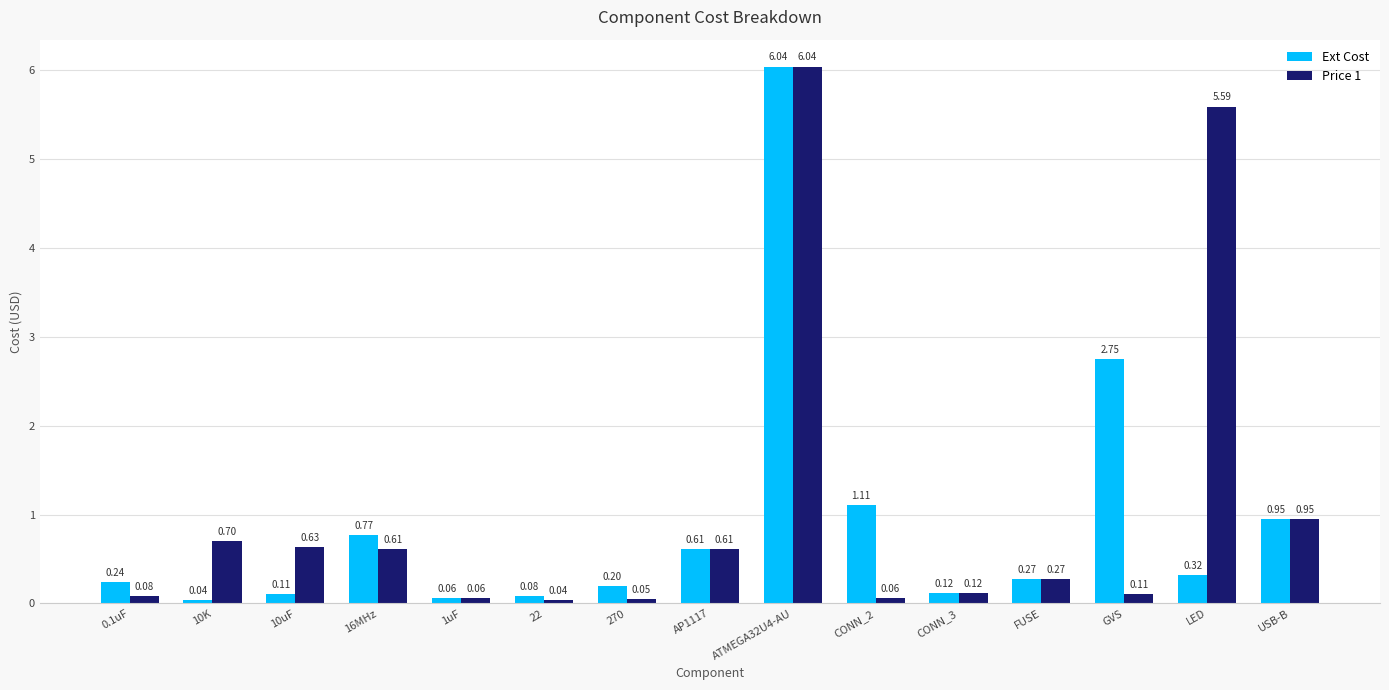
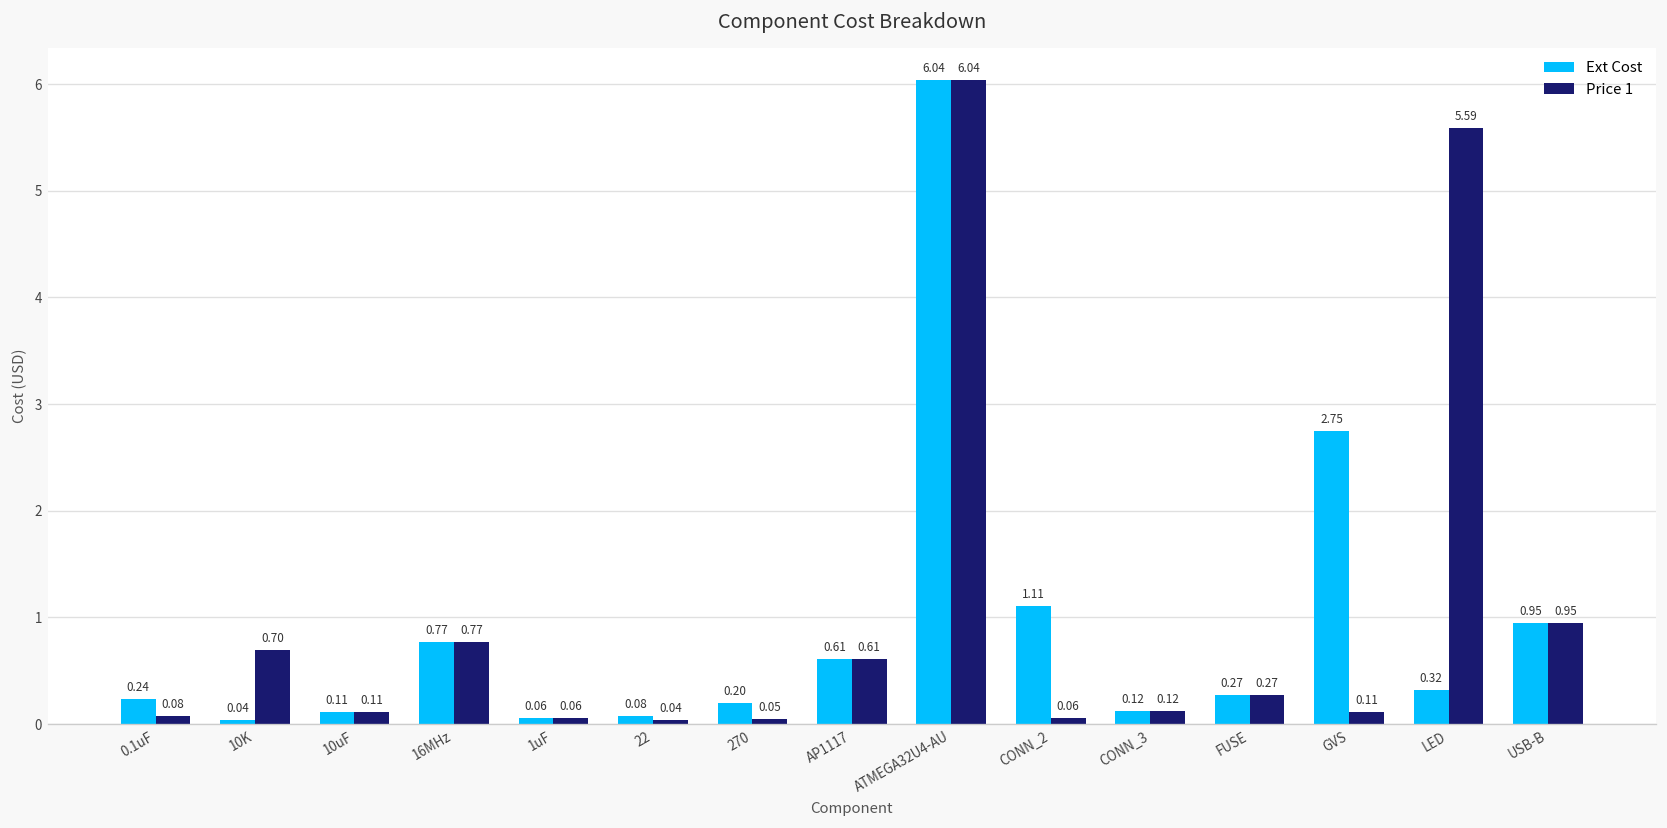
Price 1, 10uF: 0.63 -> 0.11
Price 1, 16MHz: 0.61 -> 0.77
